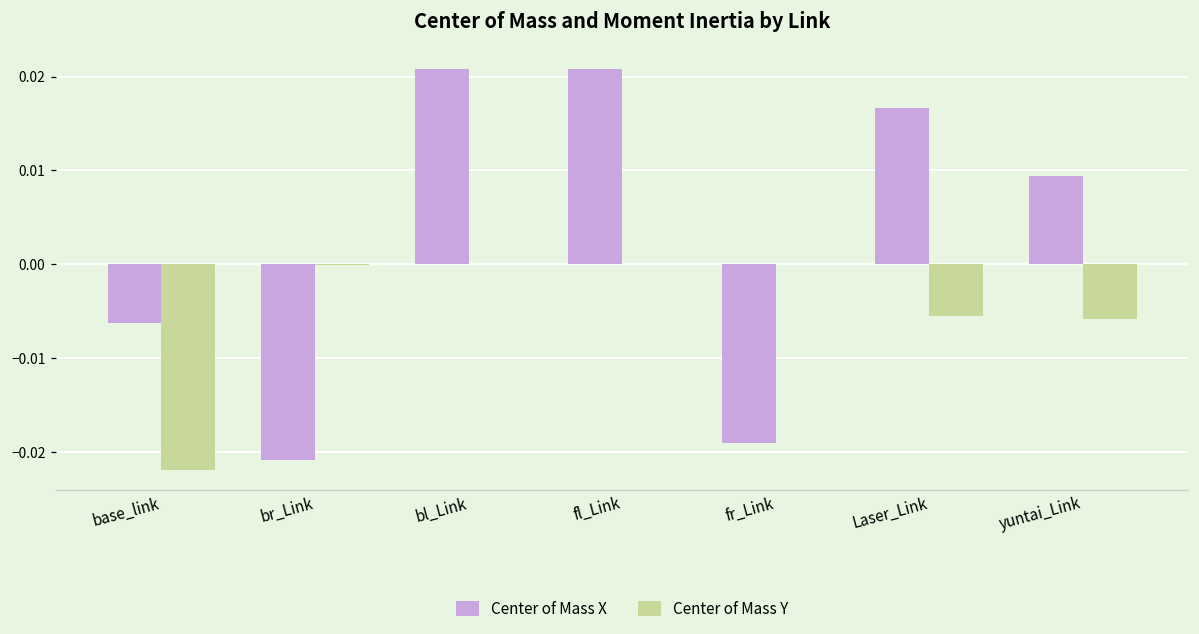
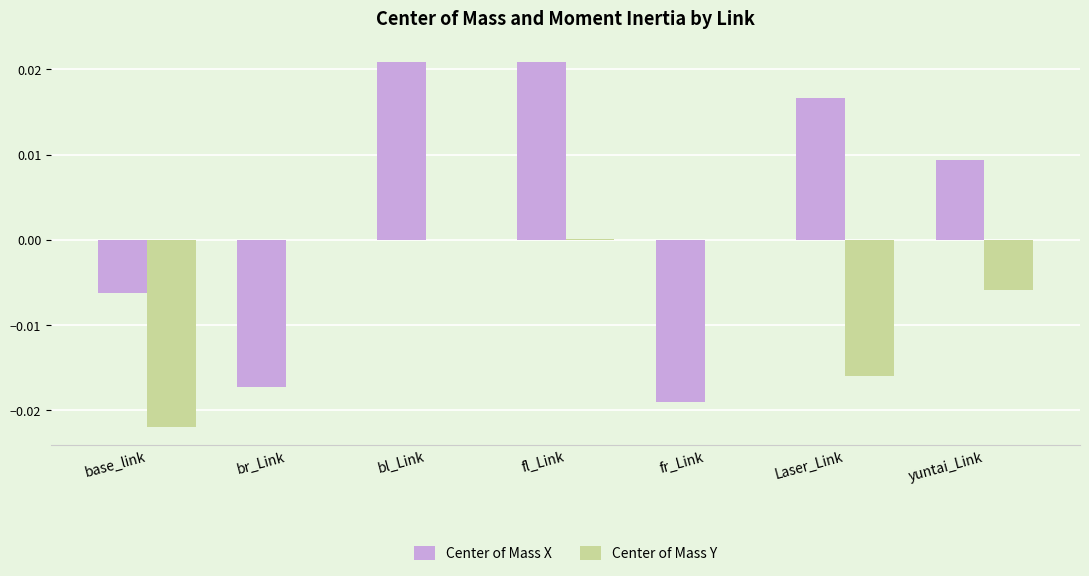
Center of Mass X, br_Link: -0.021 -> -0.017
Center of Mass Y, Laser_Link: -0.006 -> -0.016
